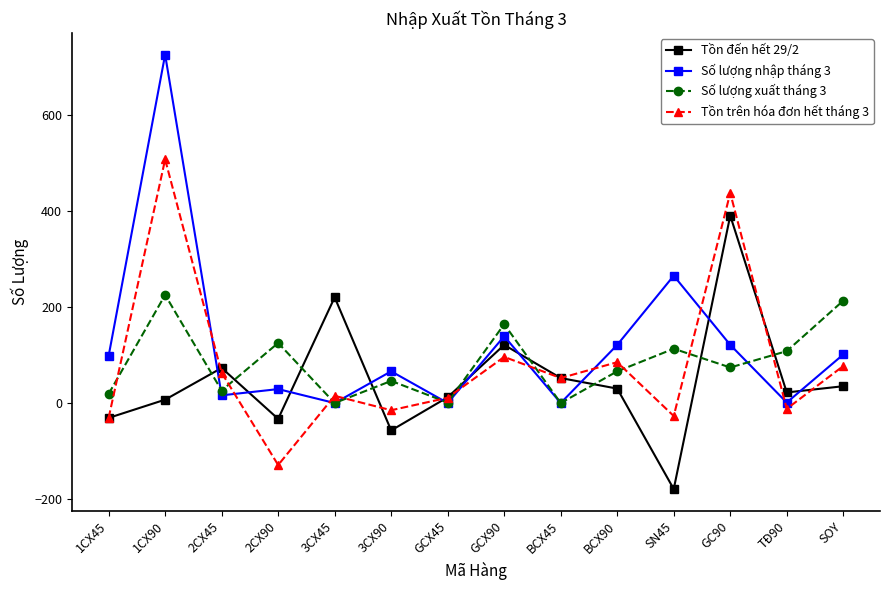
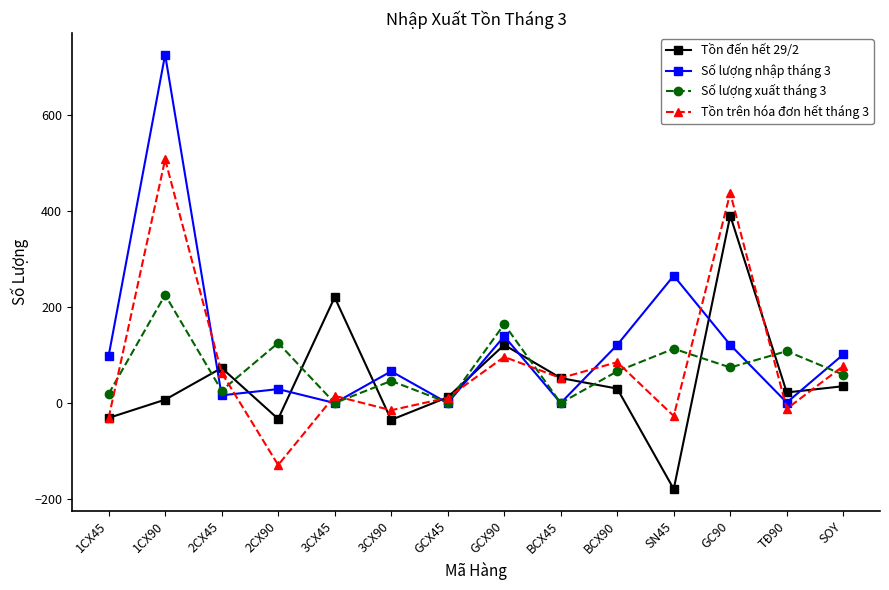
Tồn đến hết 29/2, 3CX90: -60 -> -40
Số lượng xuất tháng 3, SOY: 210 -> 60
